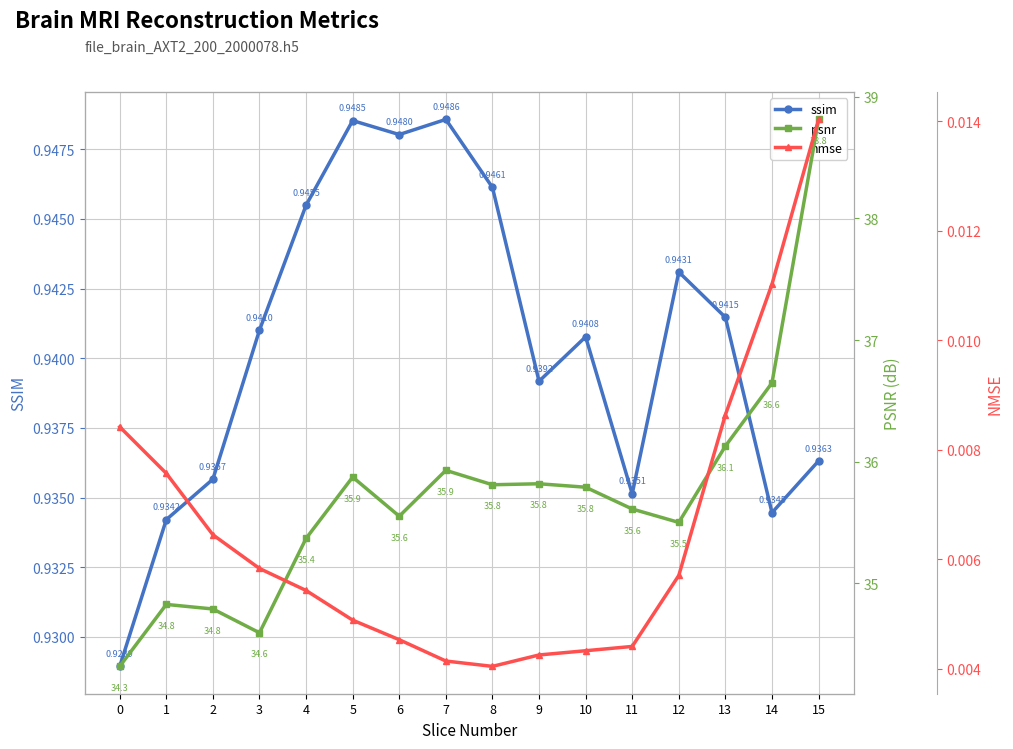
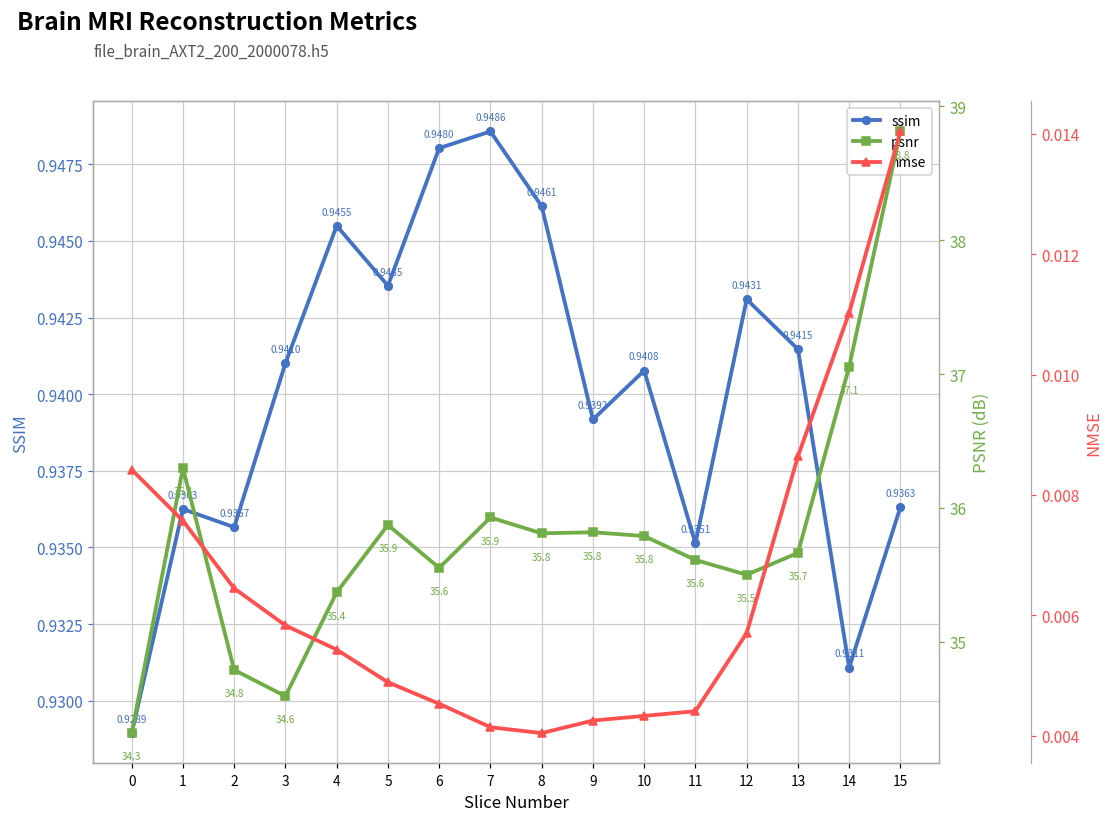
ssim, 1: 0.9342 -> 0.9363
ssim, 5: 0.9485 -> 0.9435
ssim, 14: 0.9345 -> 0.9311
psnr, 1: 34.8 -> 36.3
psnr, 13: 36.1 -> 35.7
psnr, 14: 36.6 -> 37.1
